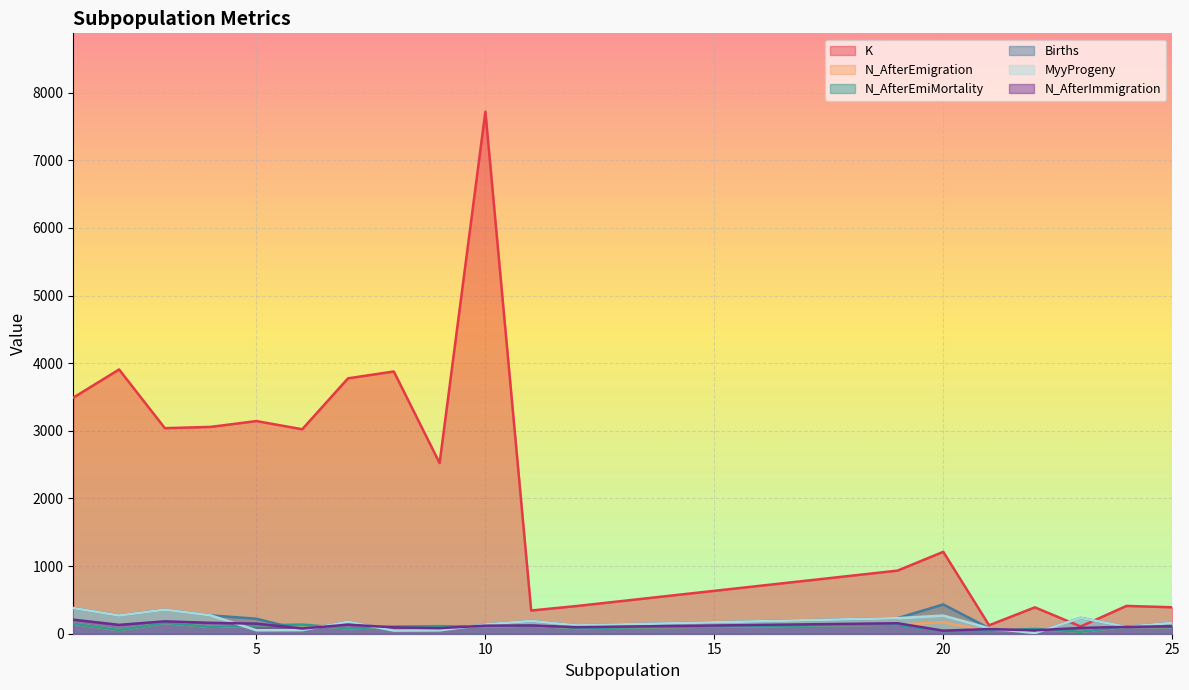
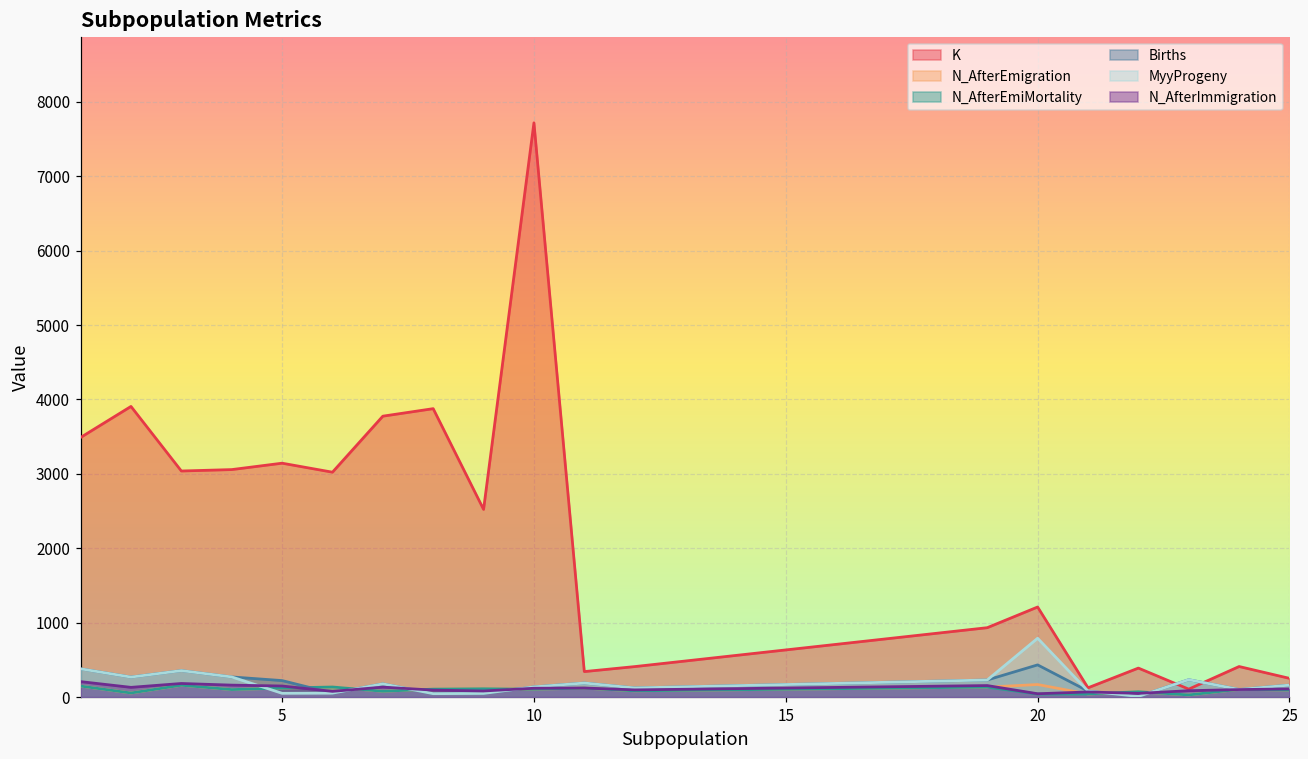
MyyProgeny, 20: 300 -> 800
K, 25: 400 -> 300
